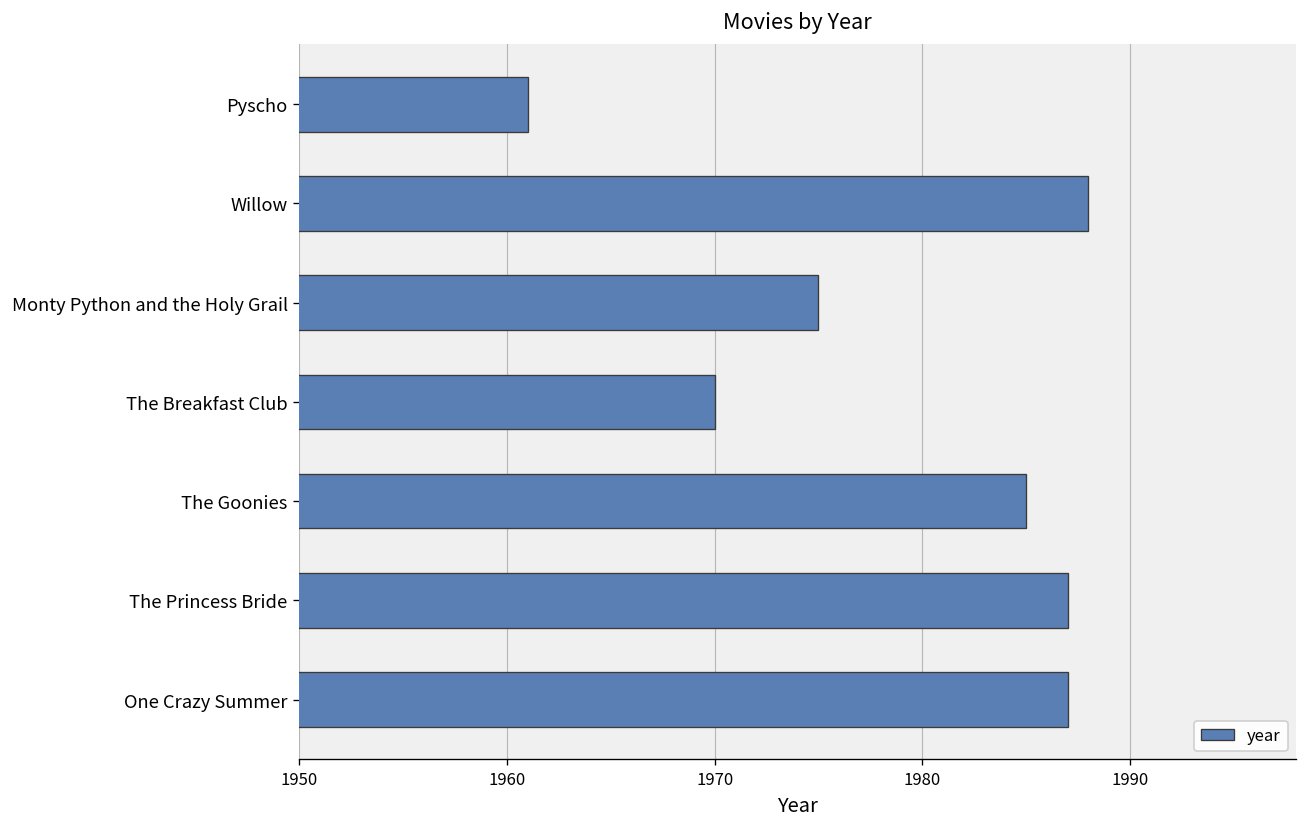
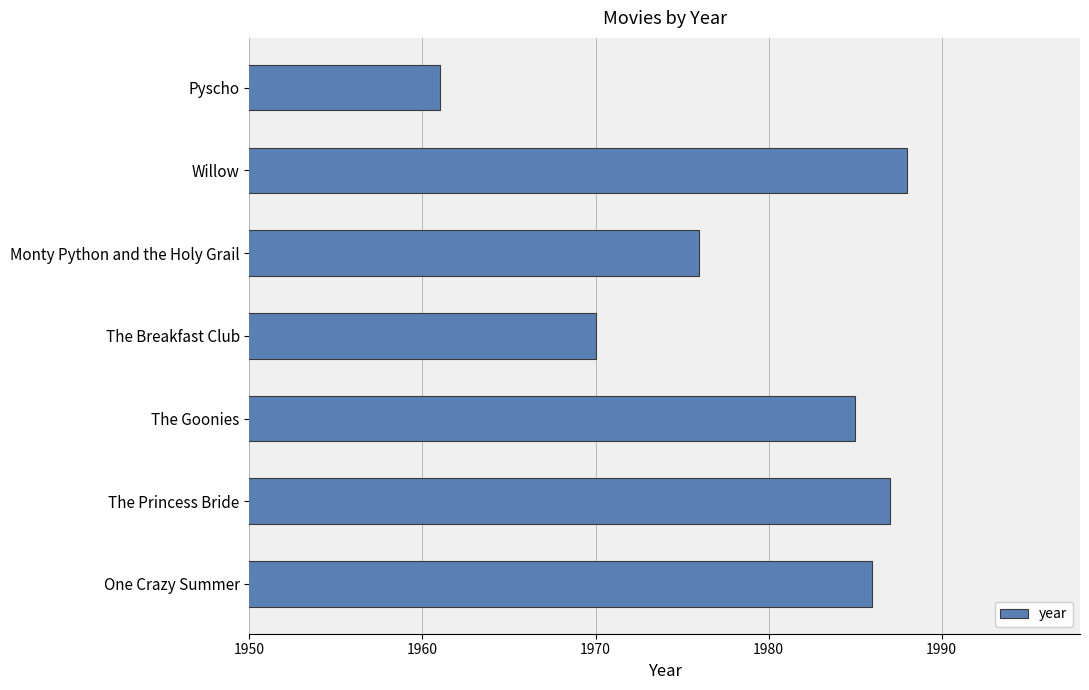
Monty Python and the Holy Grail: 1975 -> 1976
One Crazy Summer: 1987 -> 1986
